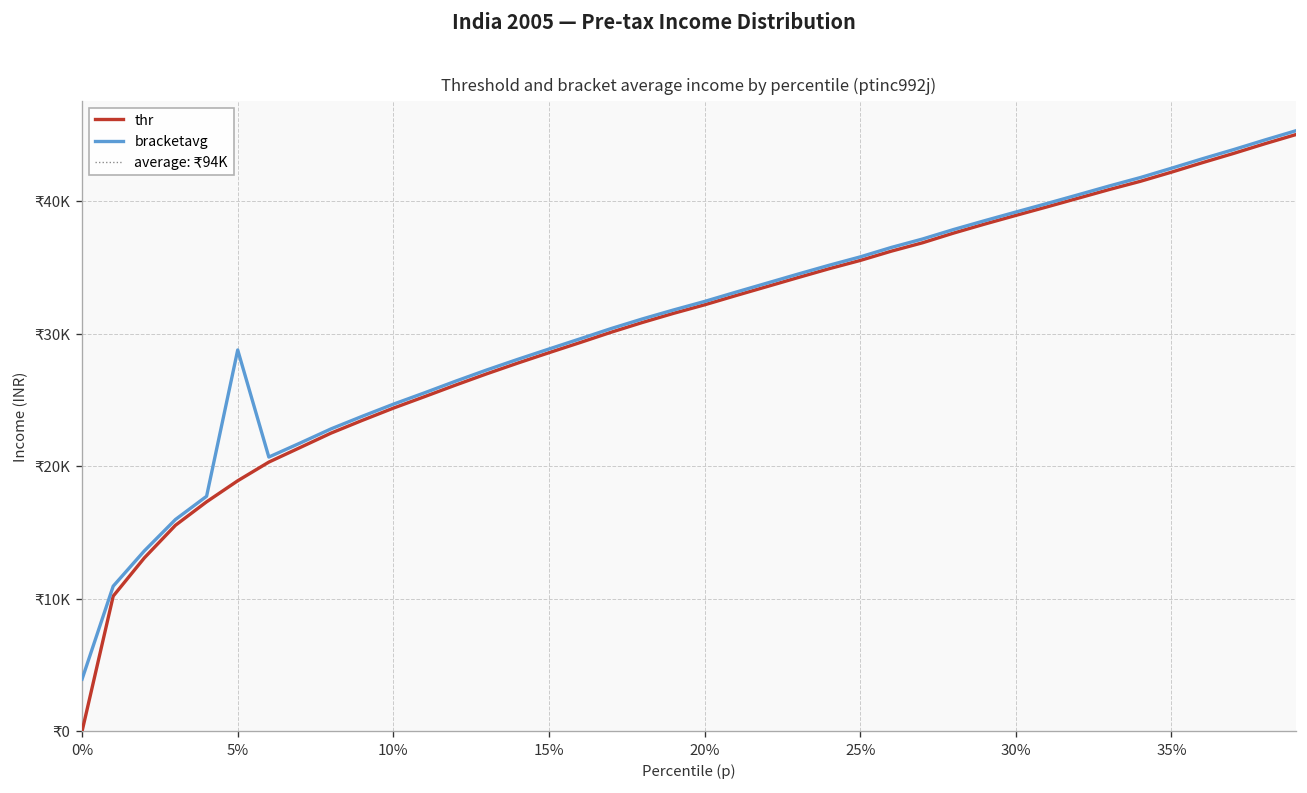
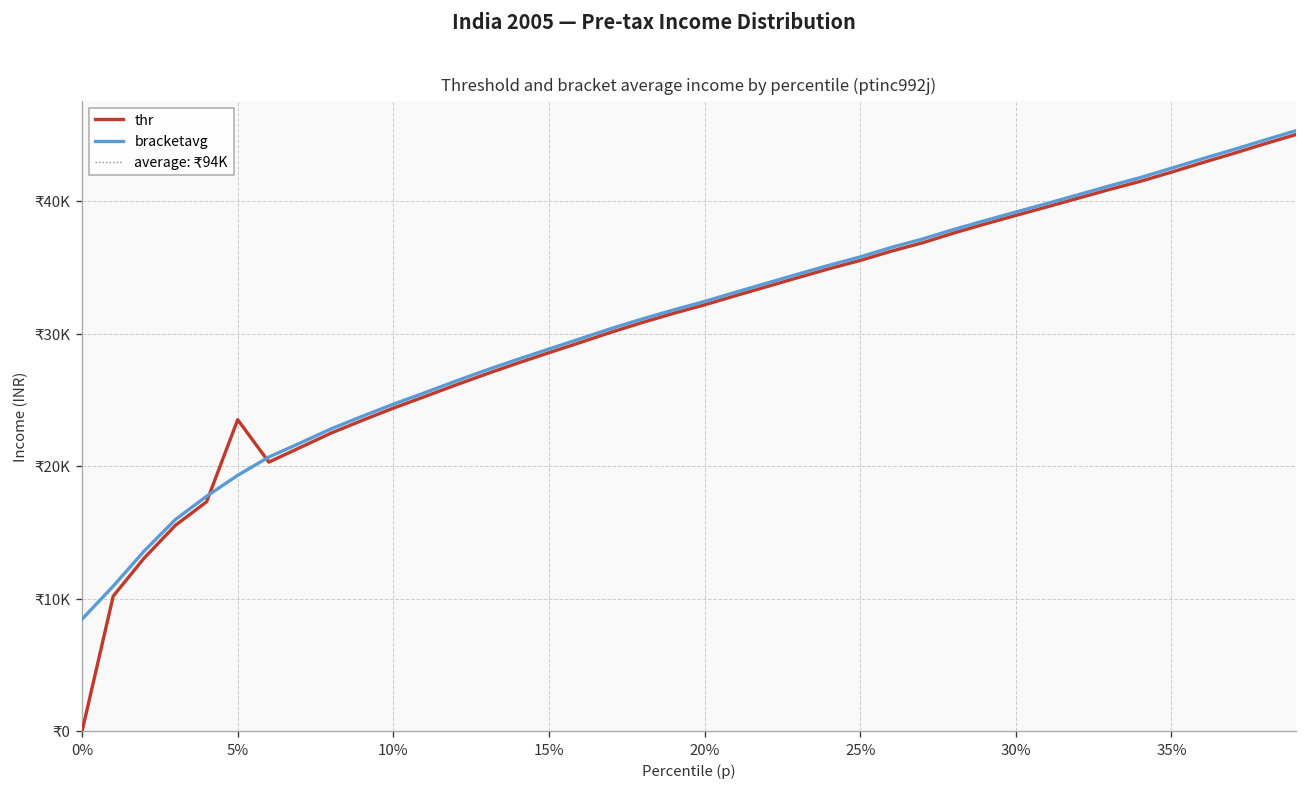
bracketavg, 0%: ₹3900 -> ₹8500
thr, 5%: ₹18900 -> ₹23500
bracketavg, 5%: ₹28800 -> ₹19300
